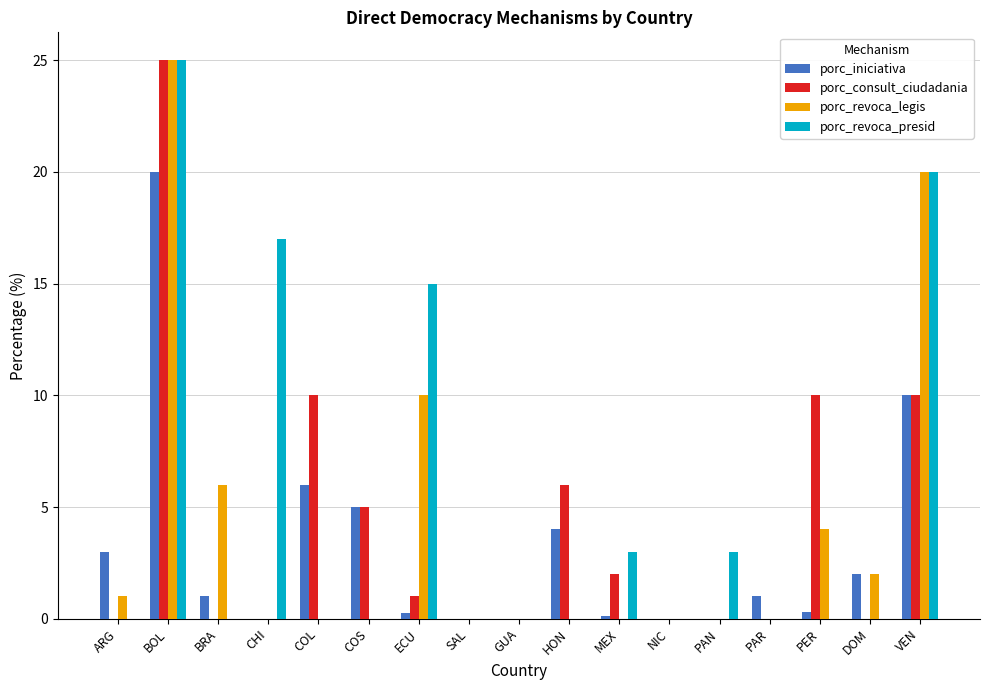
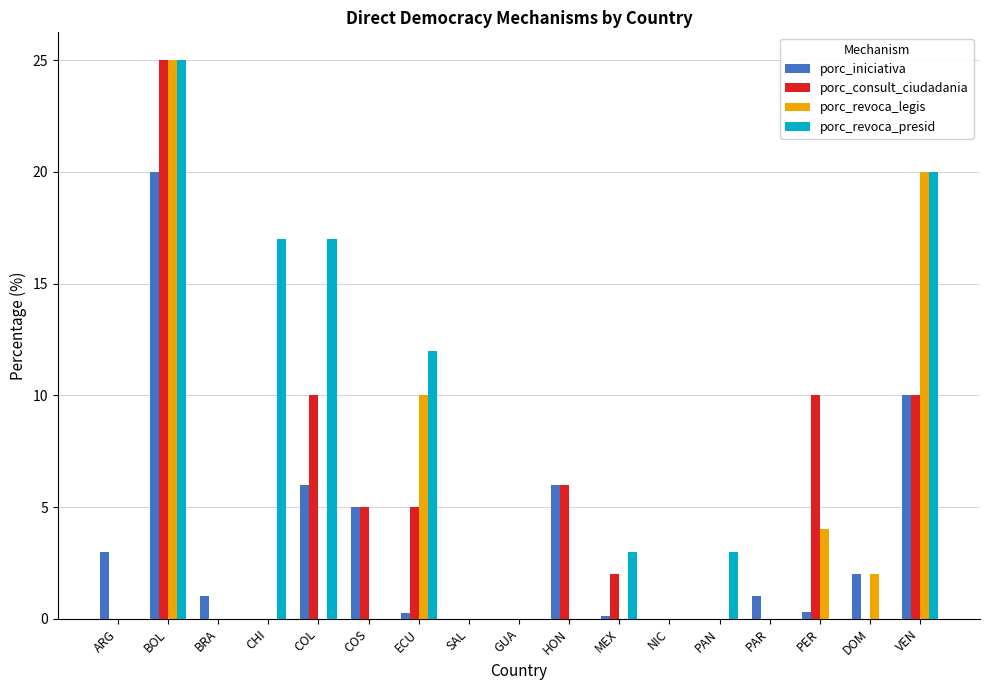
porc_revoca_legis, ARG: 1 -> 0
porc_revoca_legis, BRA: 6 -> 0
porc_revoca_presid, COL: 0 -> 17
porc_consult_ciudadania, ECU: 1 -> 5
porc_revoca_presid, ECU: 15 -> 12
porc_iniciativa, HON: 4 -> 6
